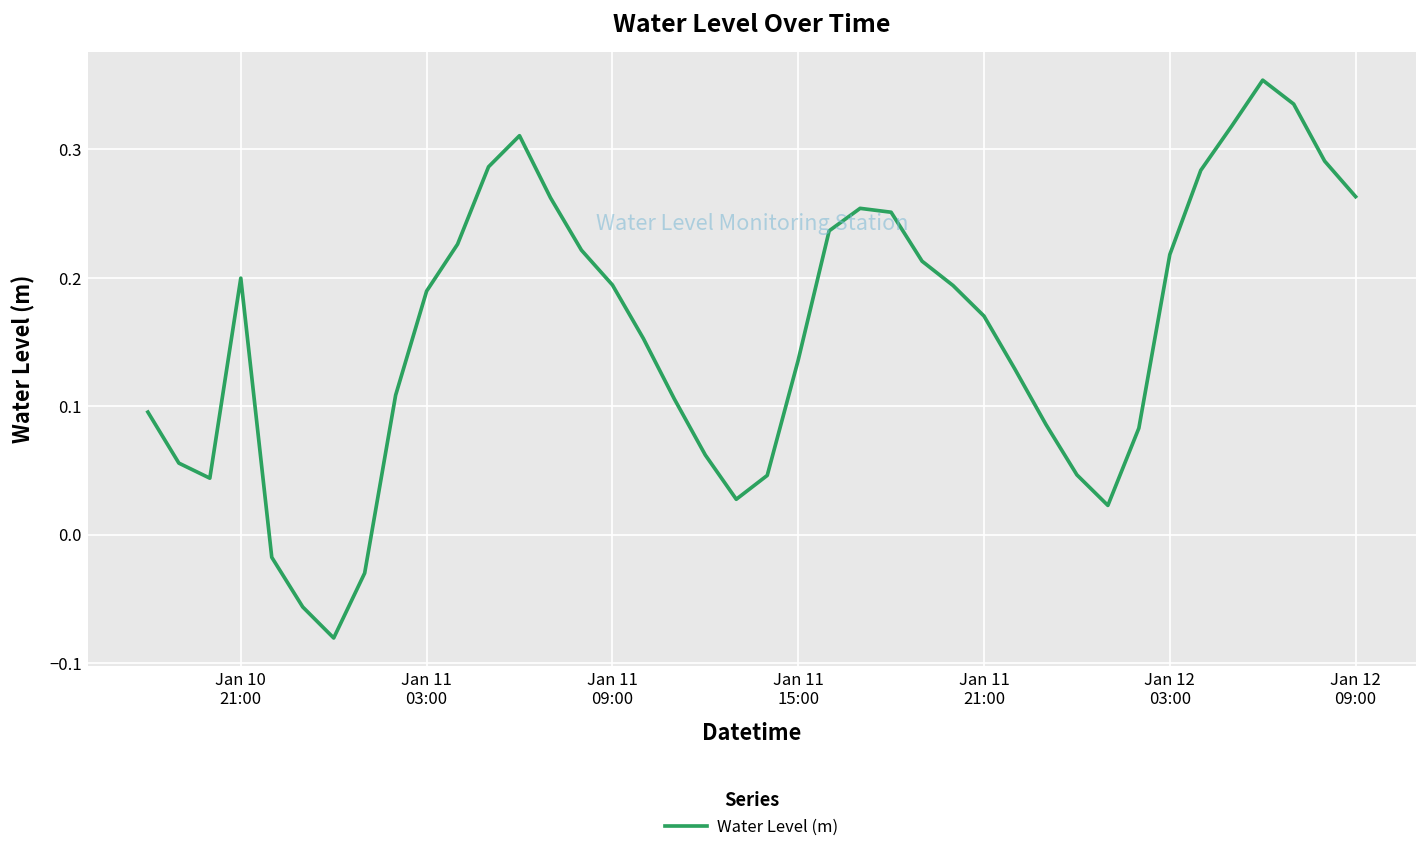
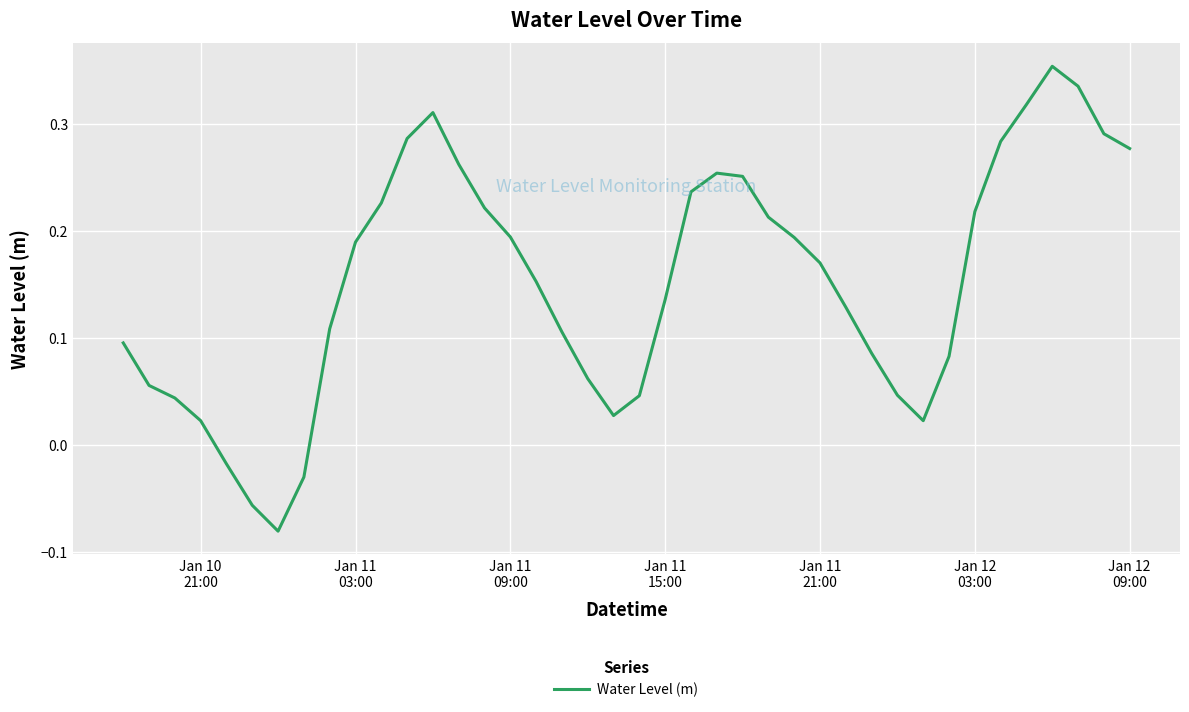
Jan 10 21:00: 0.200 -> 0.023
Jan 12 09:00: 0.263 -> 0.277
